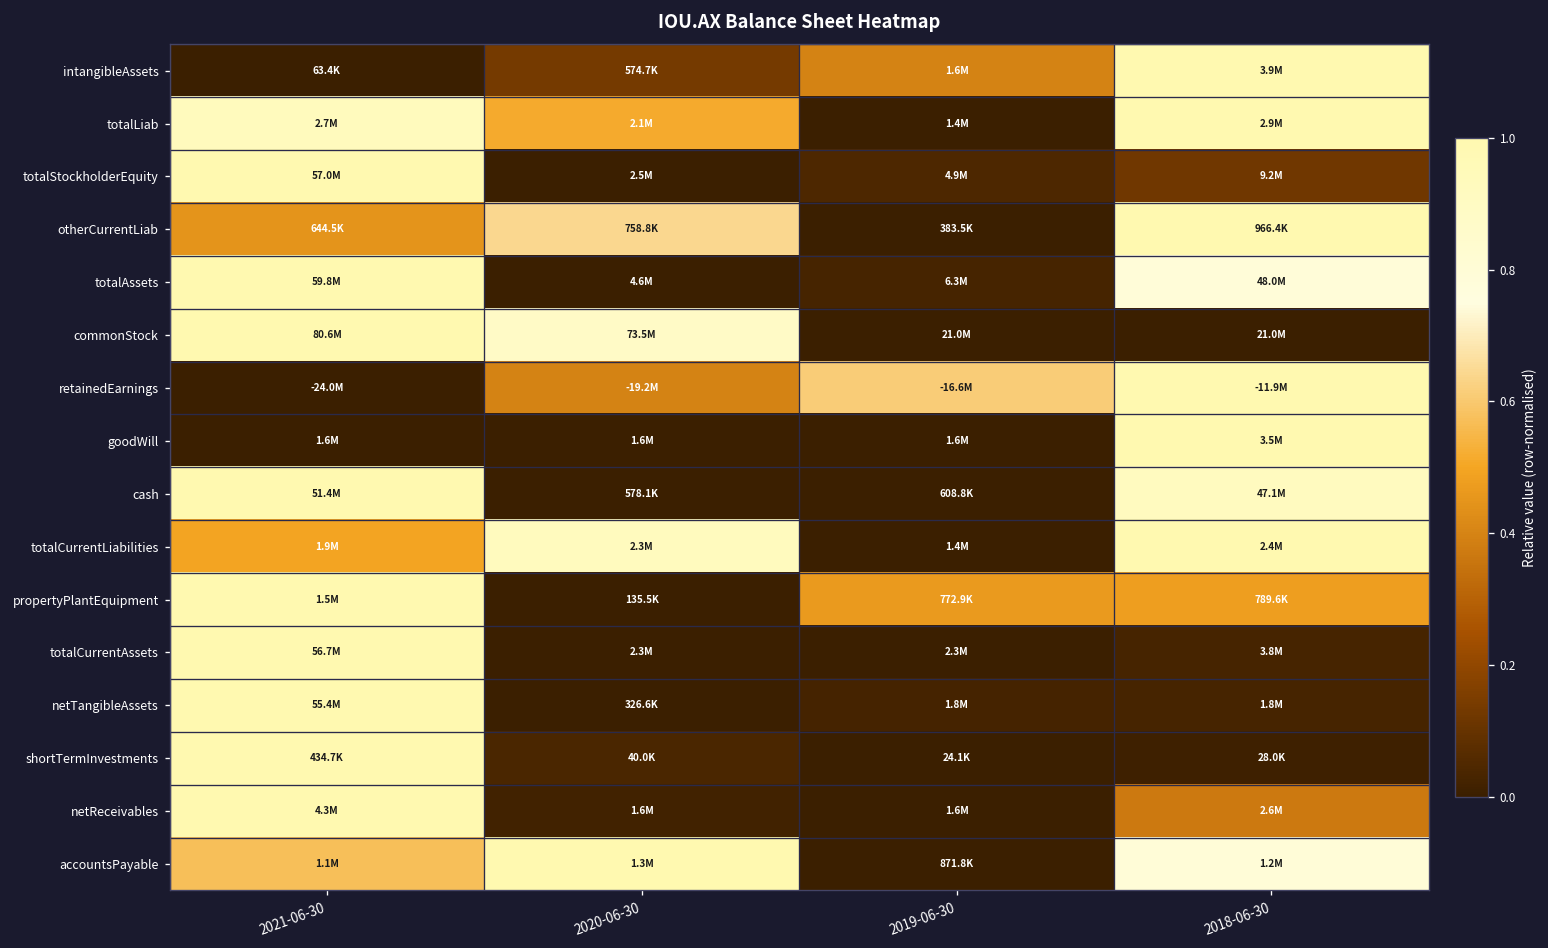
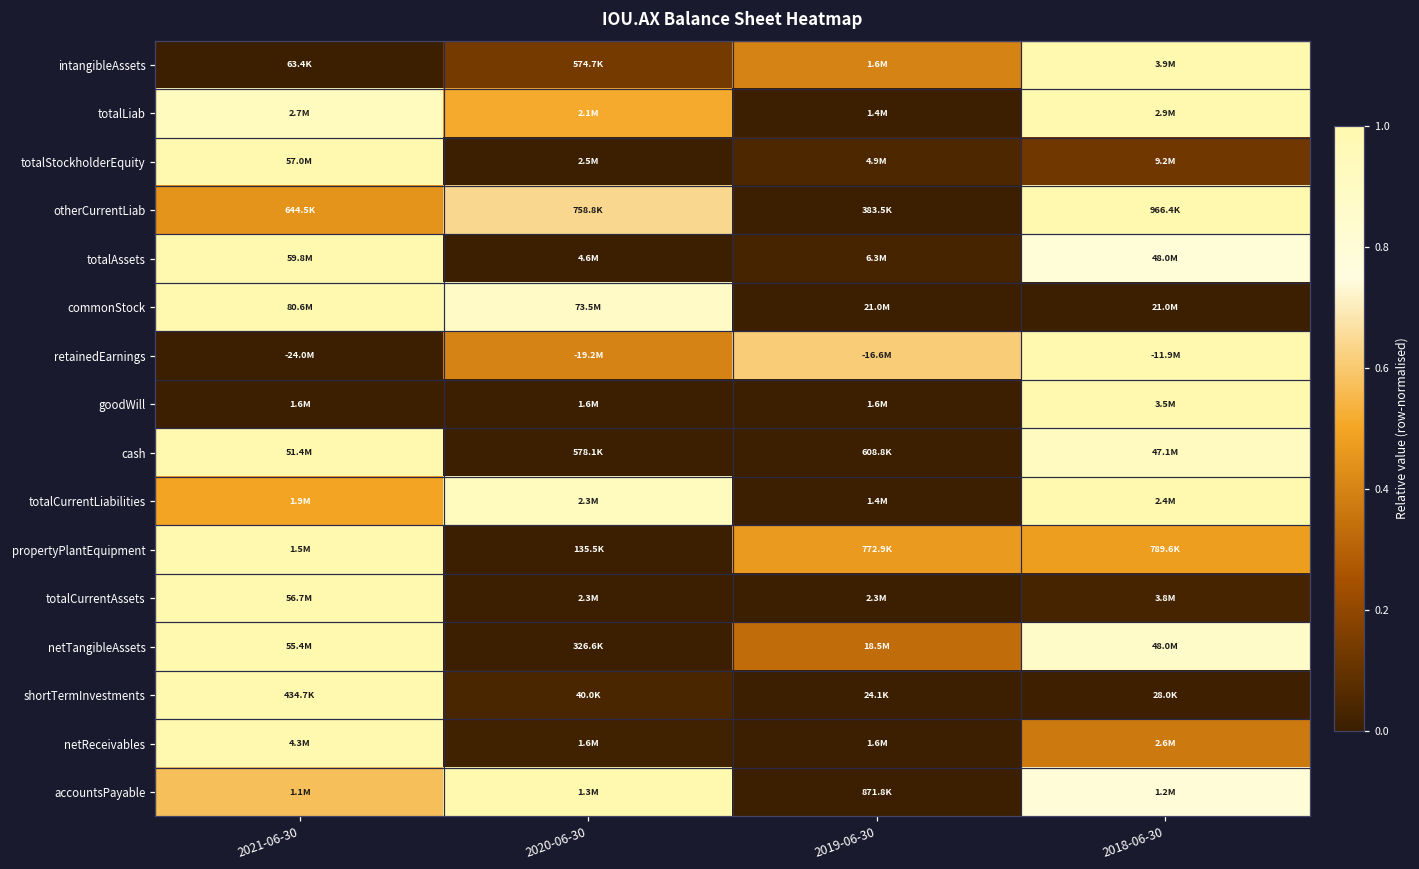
netTangibleAssets, 2019-06-30: 1.8M -> 18.5M
netTangibleAssets, 2018-06-30: 1.8M -> 48.0M
